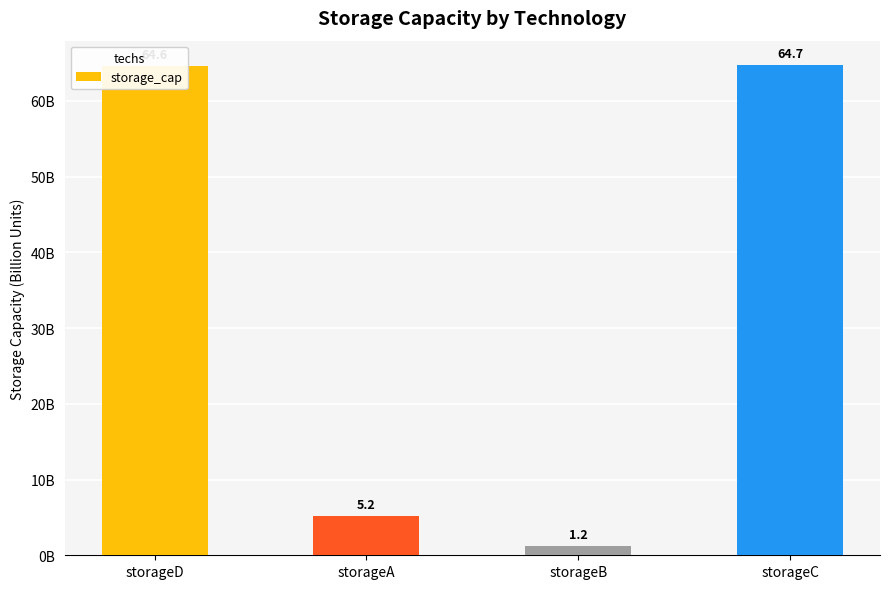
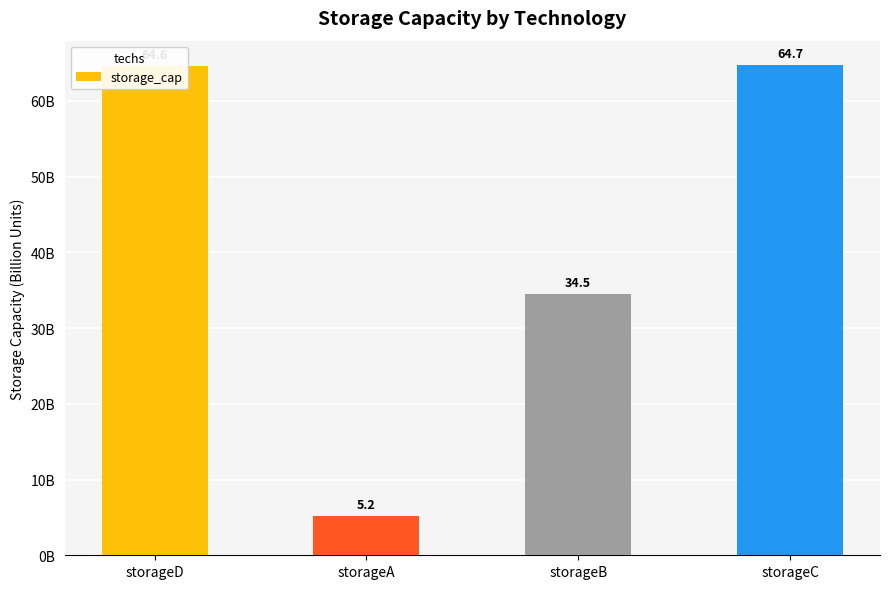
storageB: 1.2 -> 34.5
